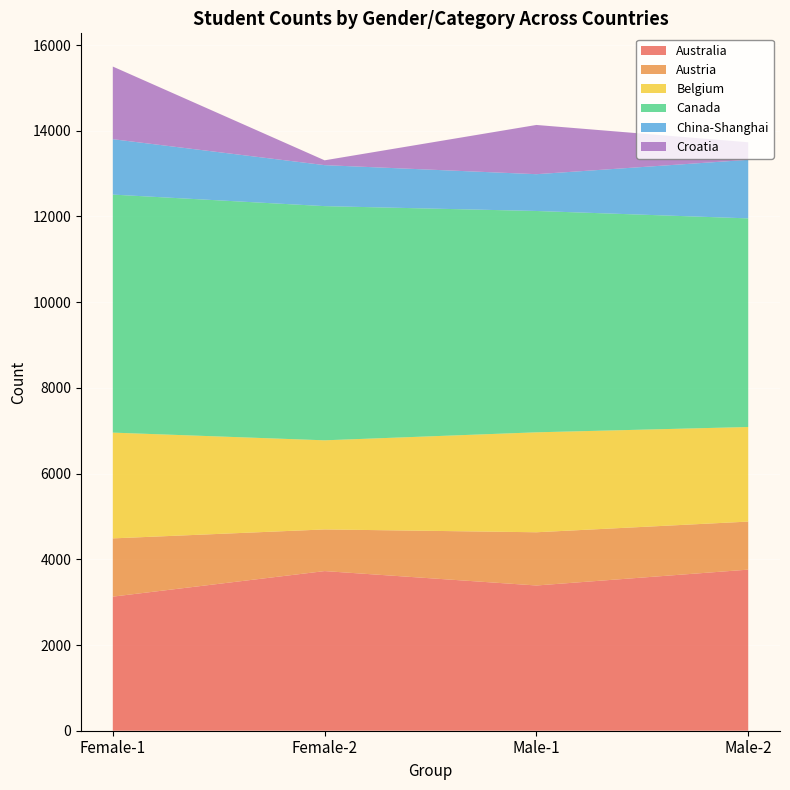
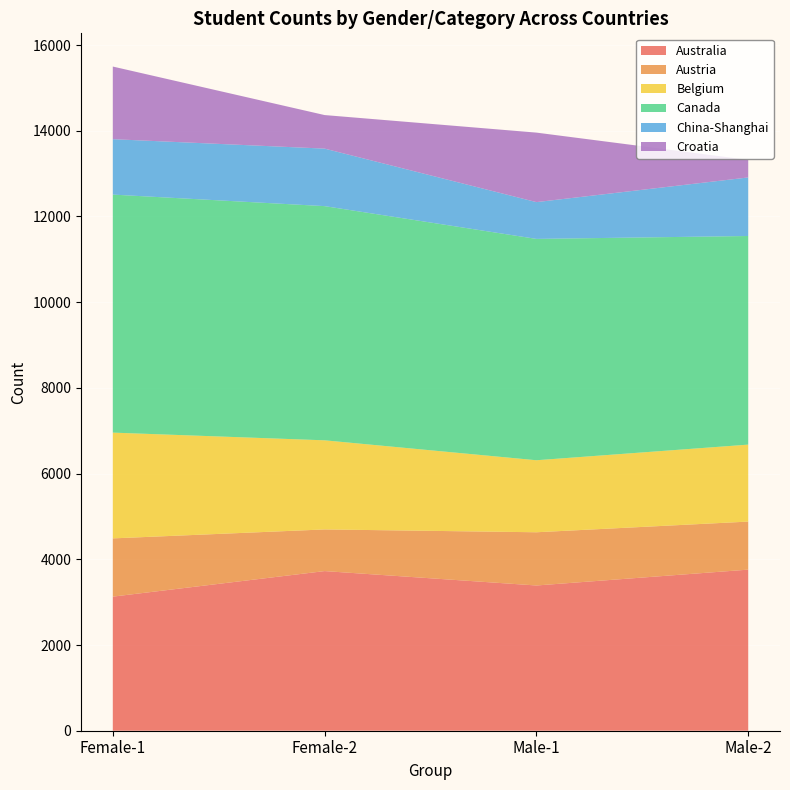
China-Shanghai, Female-2: 1000 -> 1300
Croatia, Female-2: 100 -> 800
Belgium, Male-1: 2300 -> 1700
Croatia, Male-1: 1100 -> 1600
Belgium, Male-2: 2200 -> 1800
